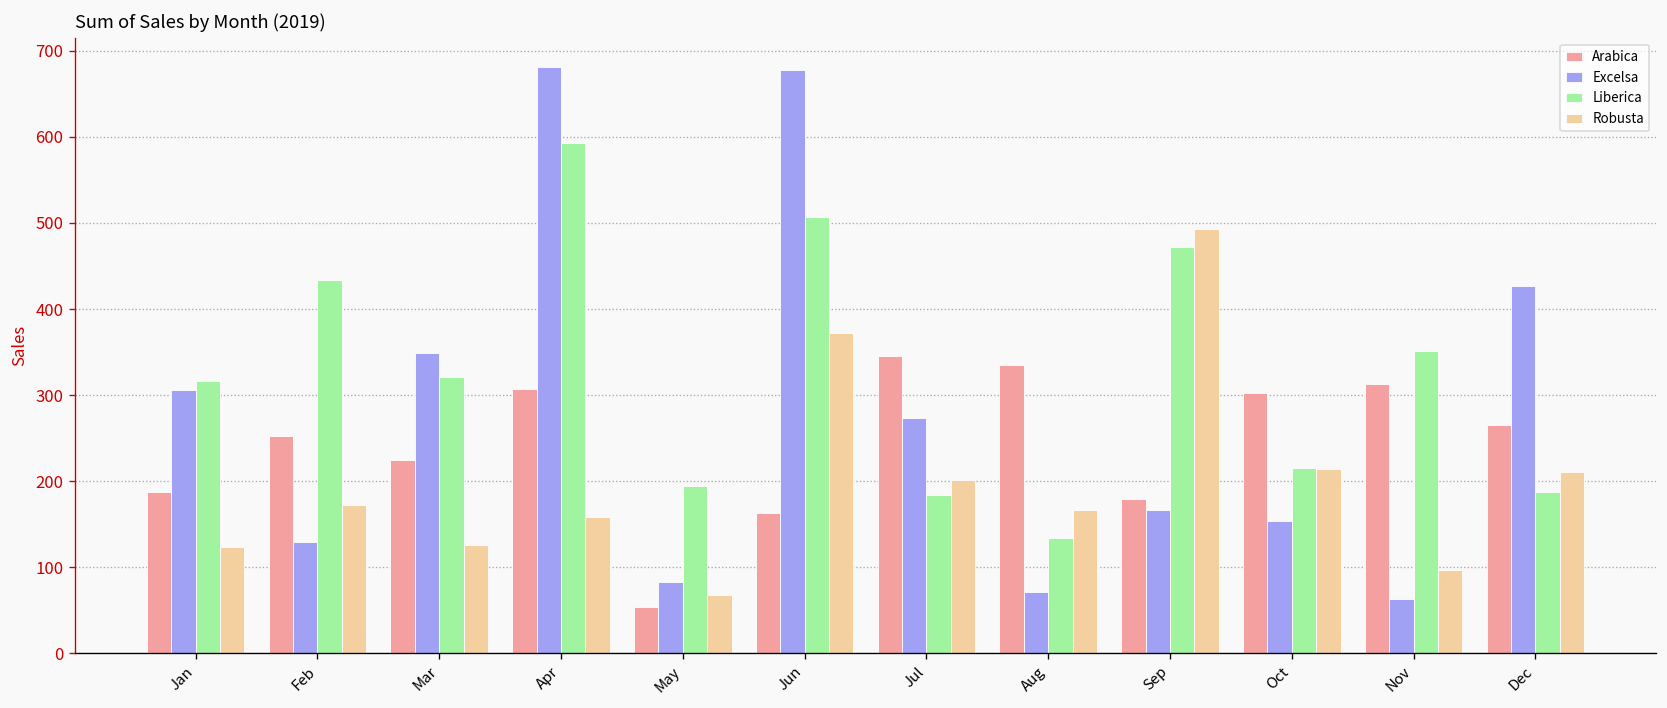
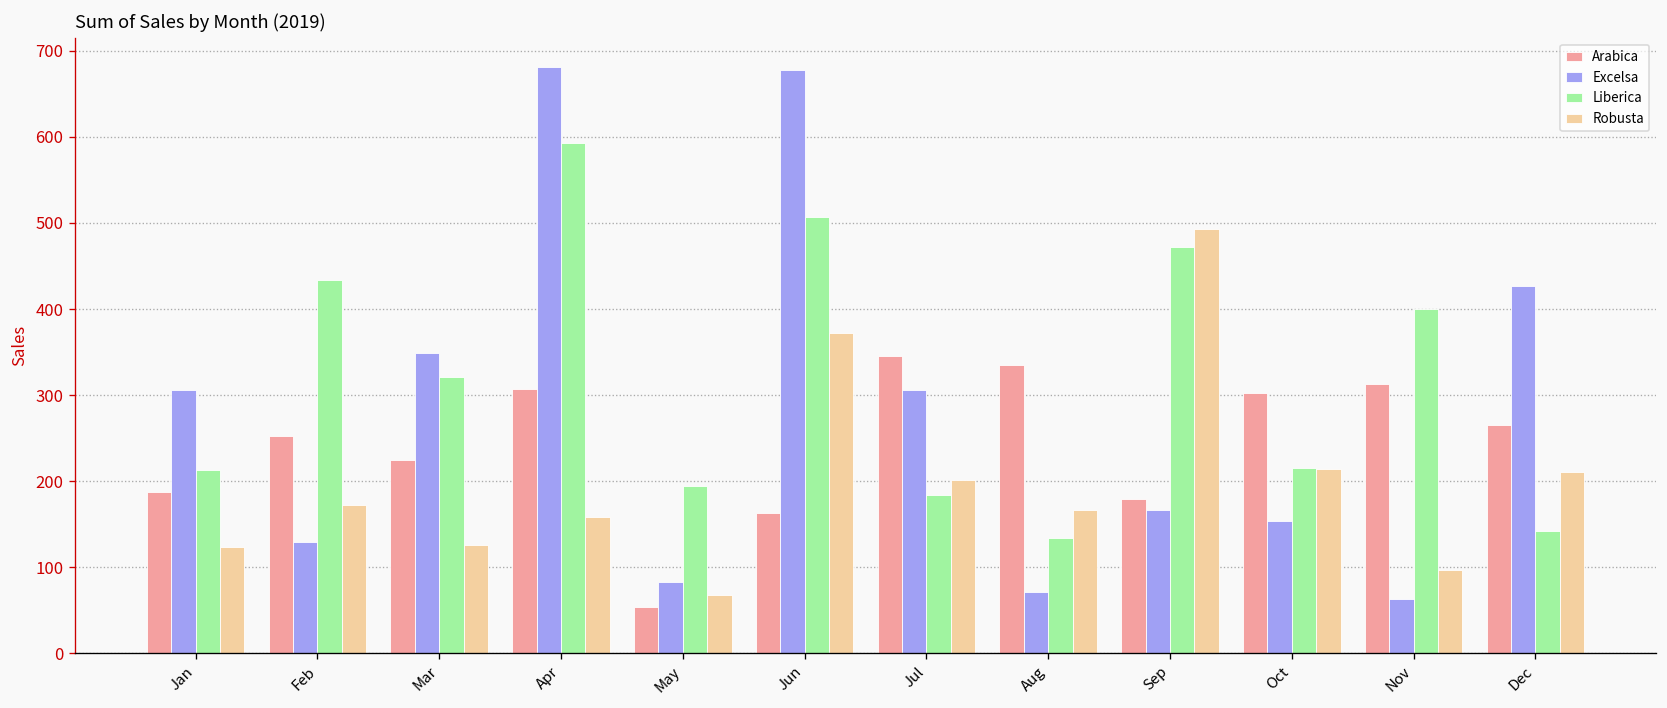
Liberica, Jan: 320 -> 210
Excelsa, Jul: 270 -> 310
Liberica, Nov: 350 -> 400
Liberica, Dec: 190 -> 140
